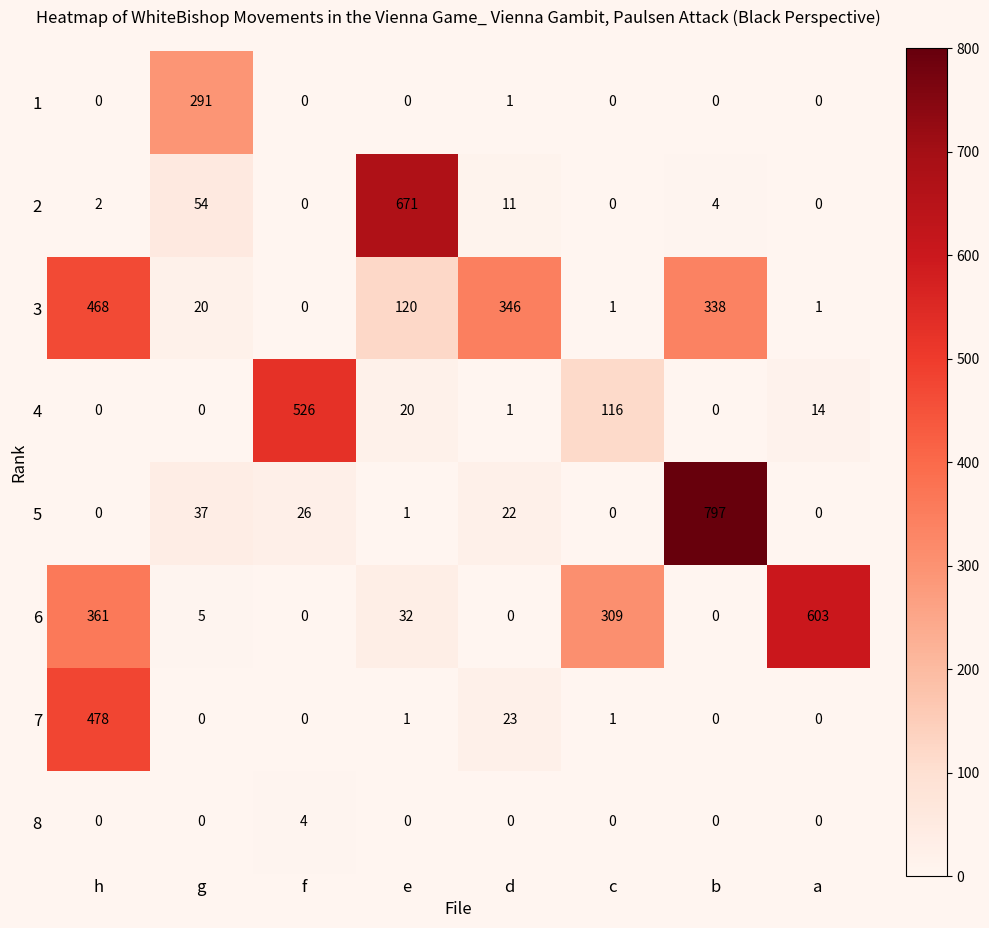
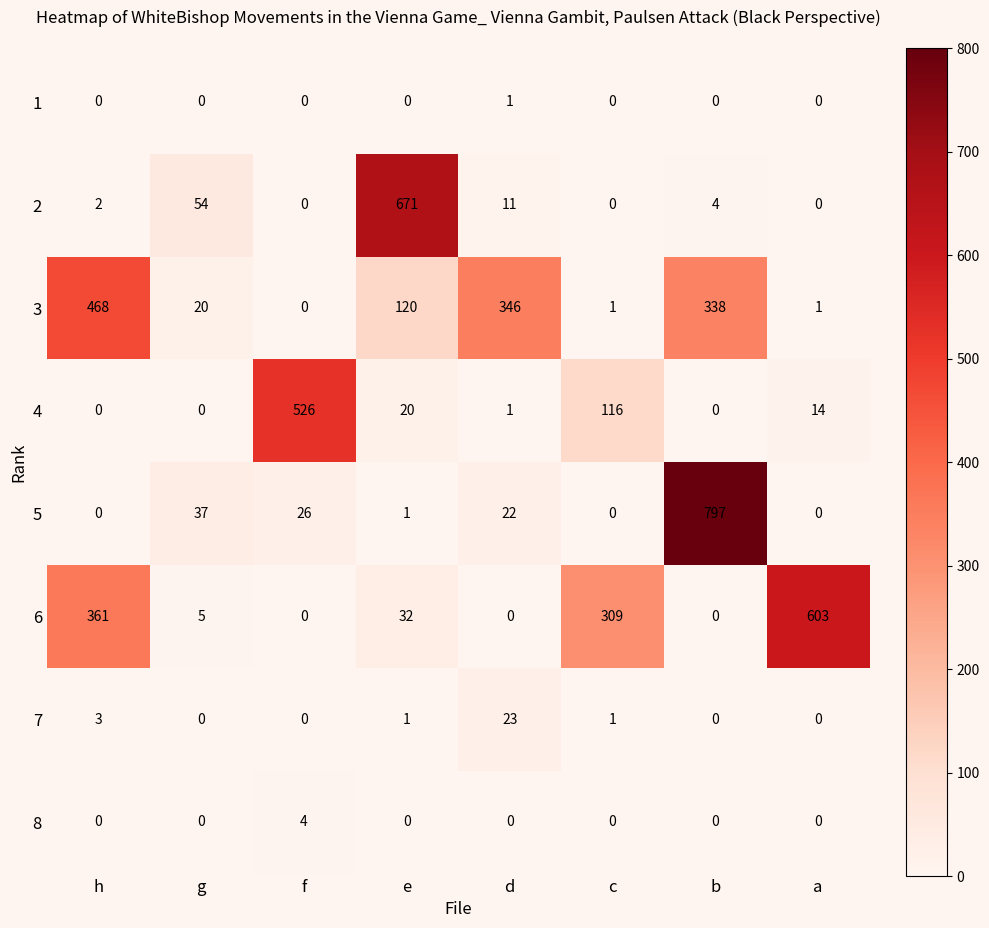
1, g: 291 -> 0
7, h: 478 -> 3
